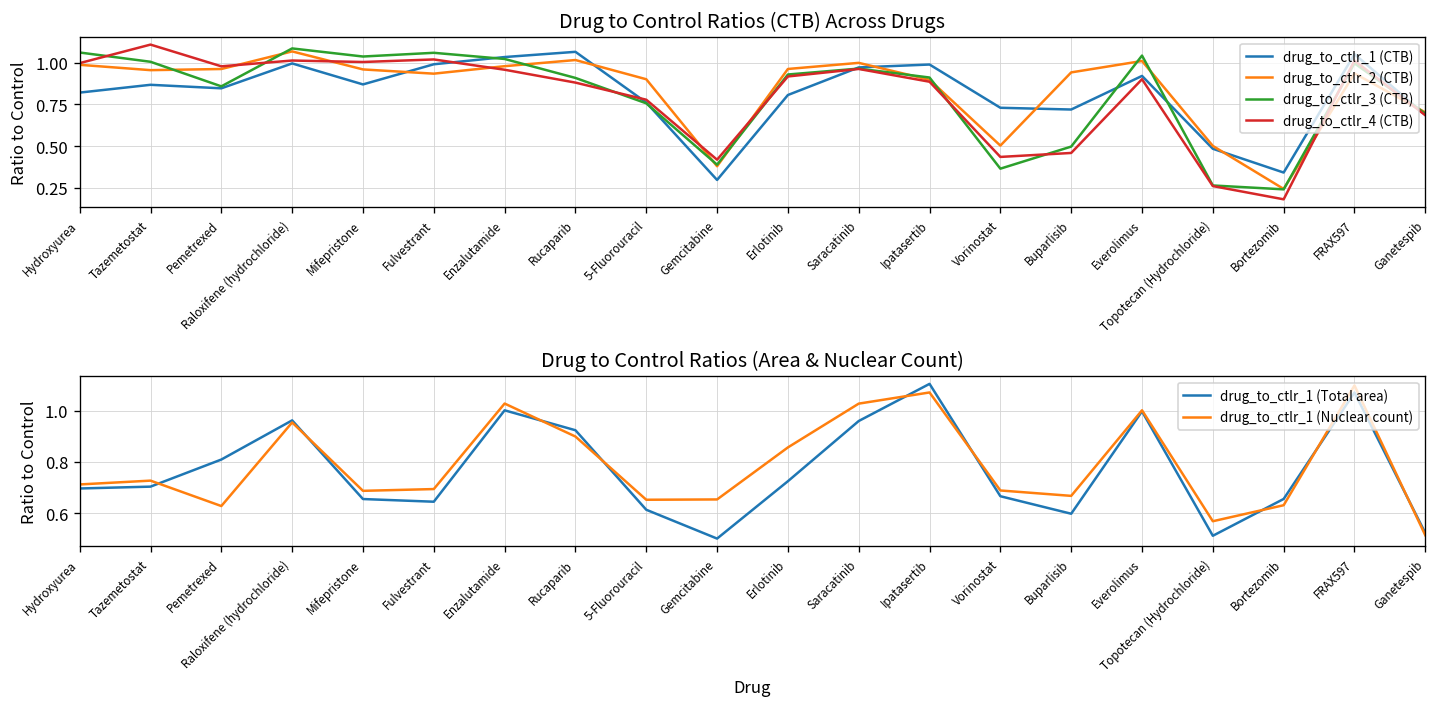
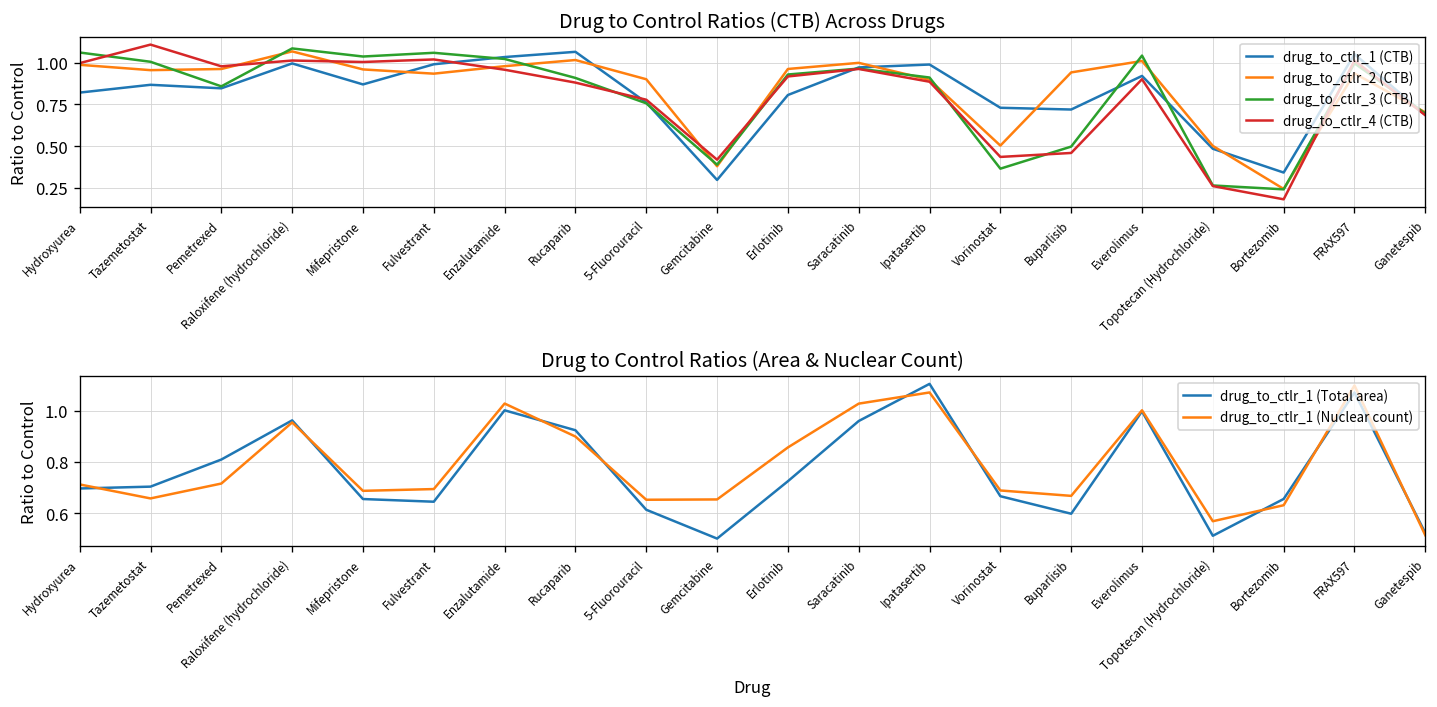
Drug to Control Ratios (Area & Nuclear Count), drug_to_ctlr_1 (Nuclear count), Tazemetostat: 0.73 -> 0.66
Drug to Control Ratios (Area & Nuclear Count), drug_to_ctlr_1 (Nuclear count), Pemetrexed: 0.63 -> 0.72
